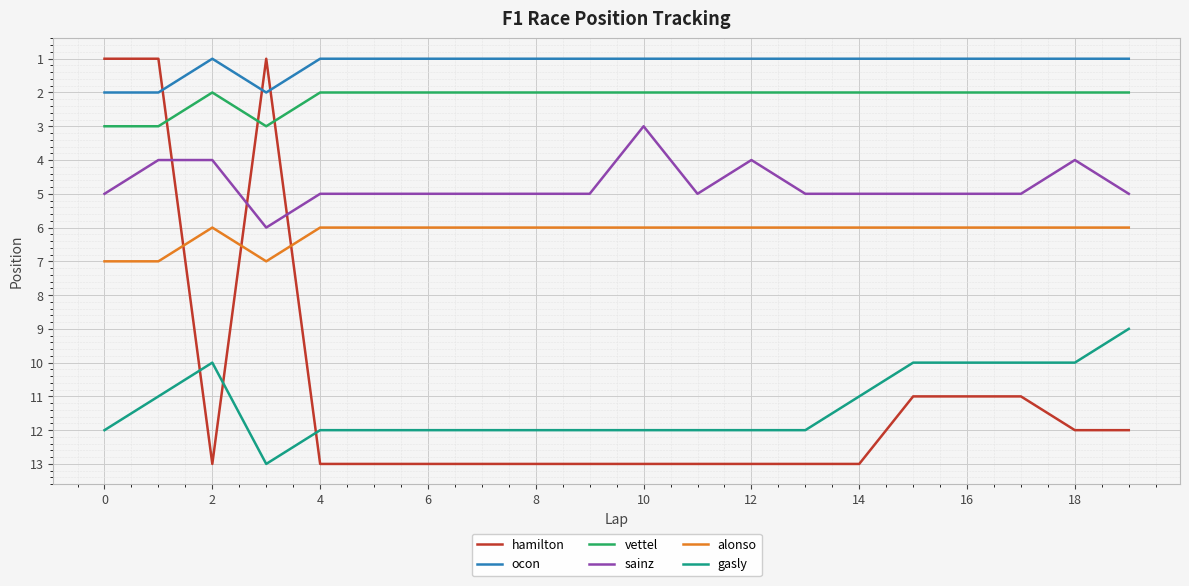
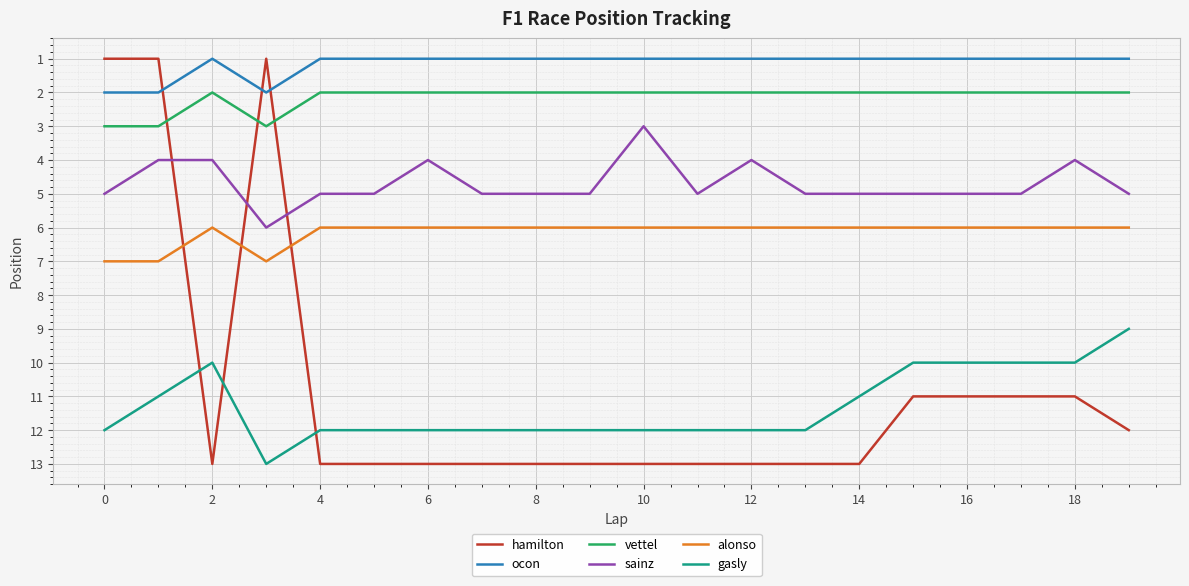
sainz, 6: 5 -> 4
hamilton, 18: 12 -> 11
